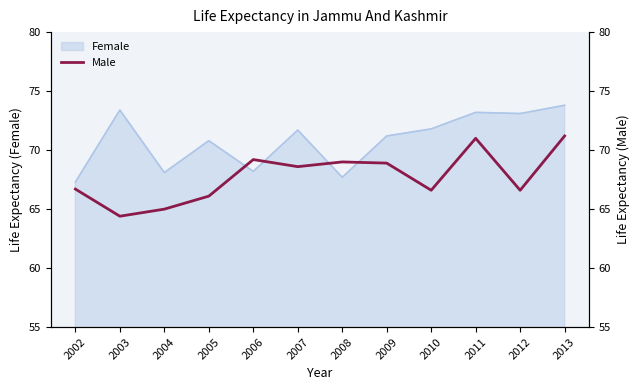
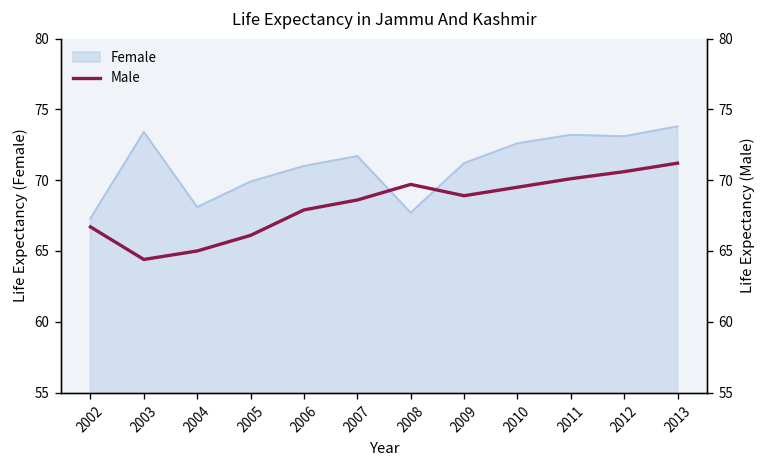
Female, 2005: 70.8 -> 69.9
Female, 2006: 68.2 -> 71.0
Female, 2010: 71.8 -> 72.6
Male, 2006: 69.2 -> 67.9
Male, 2008: 69.0 -> 69.7
Male, 2010: 66.6 -> 69.5
Male, 2011: 71.0 -> 70.1
Male, 2012: 66.6 -> 70.6
